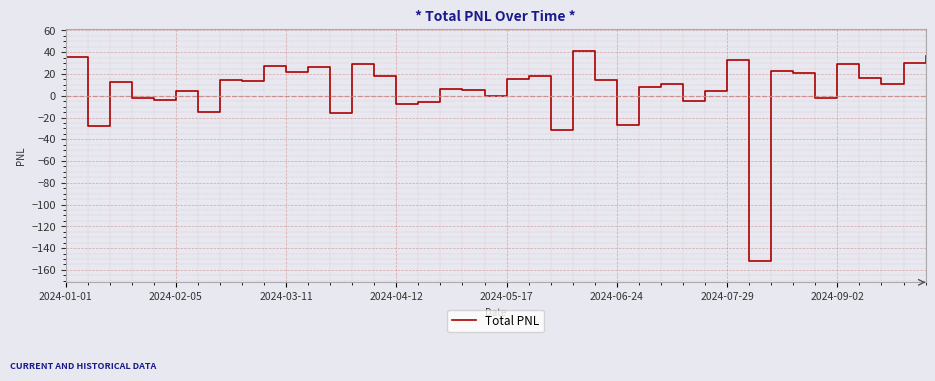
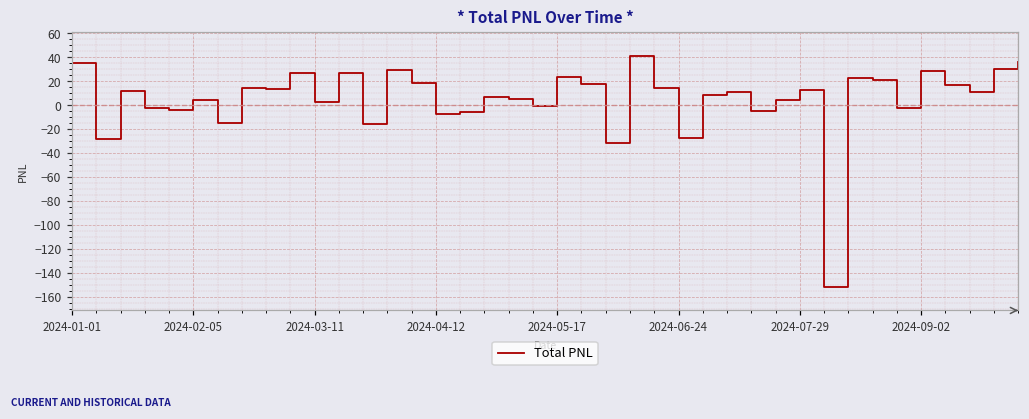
2024-03-11: 21 -> 3
2024-05-17: 16 -> 24
2024-07-29: 33 -> 13
